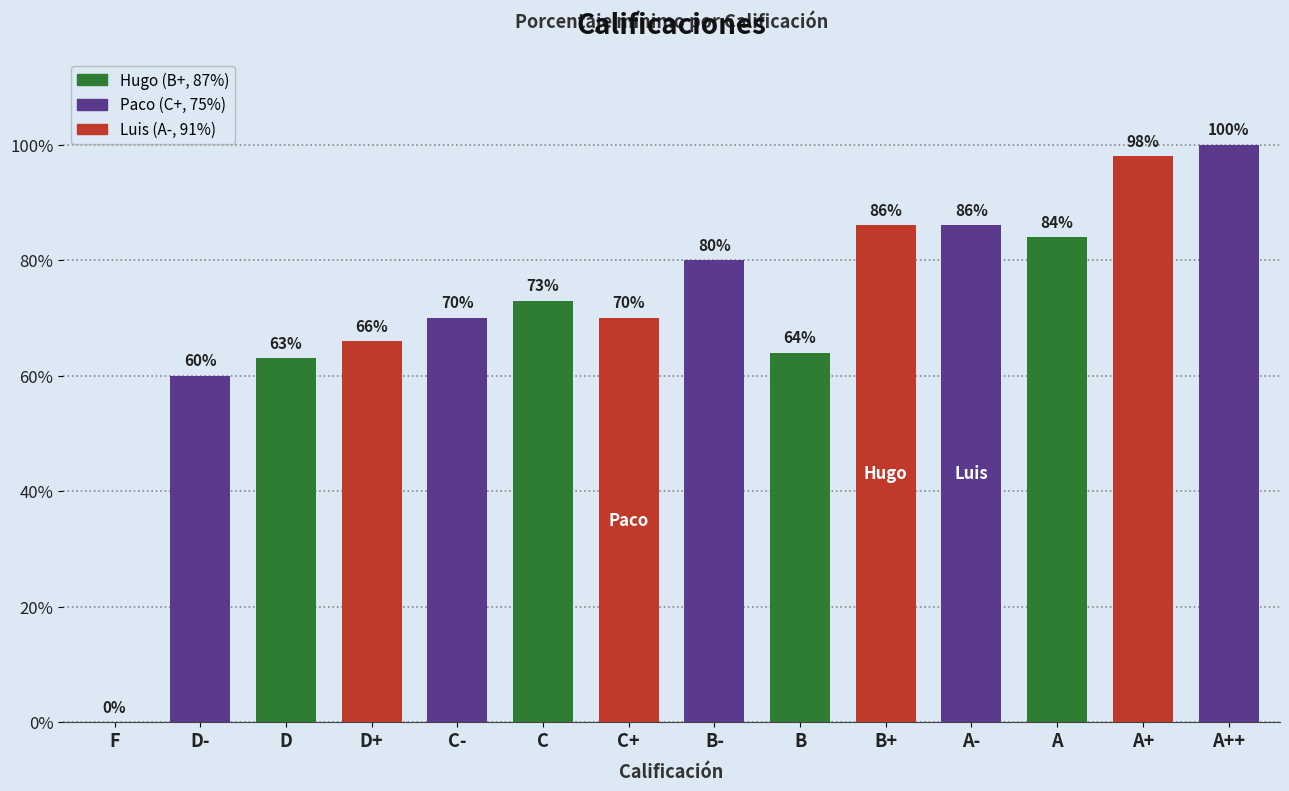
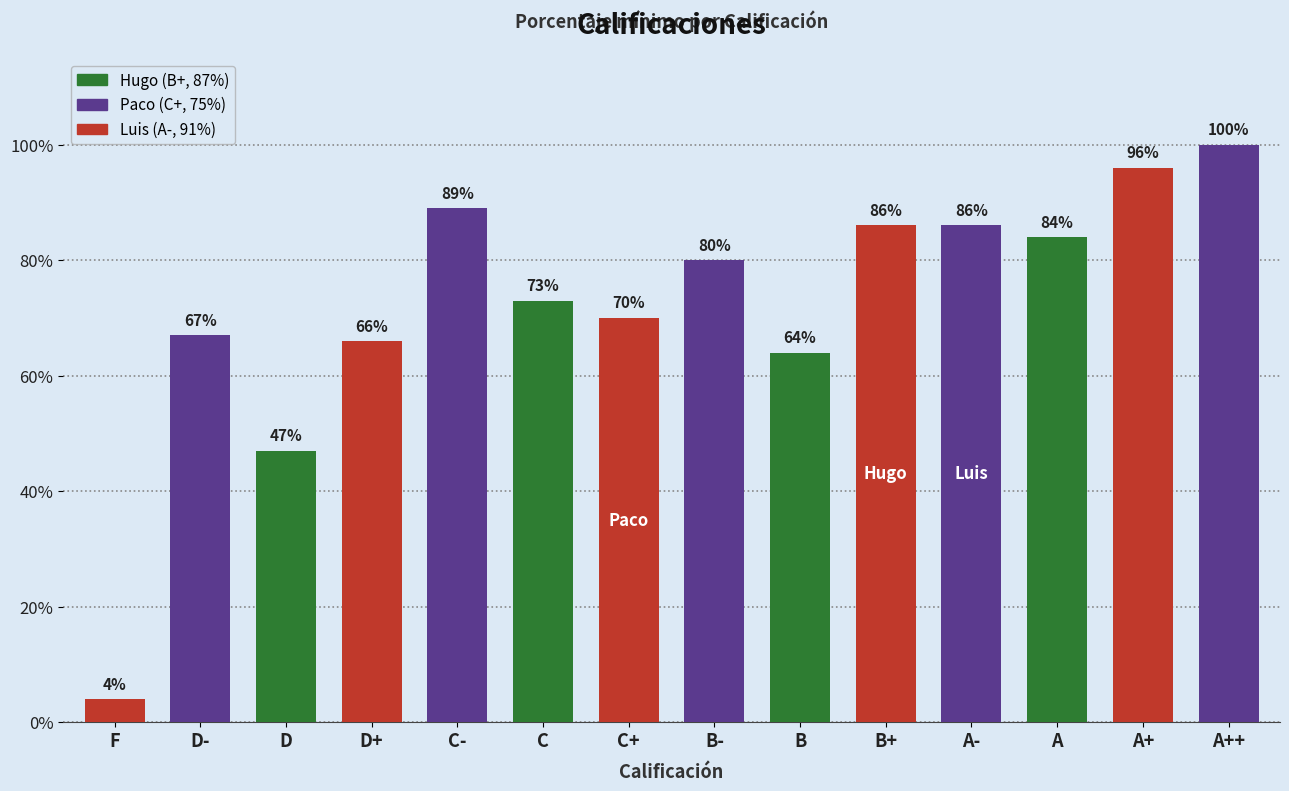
F: 0% -> 4%
D-: 60% -> 67%
D: 63% -> 47%
C-: 70% -> 89%
A+: 98% -> 96%
